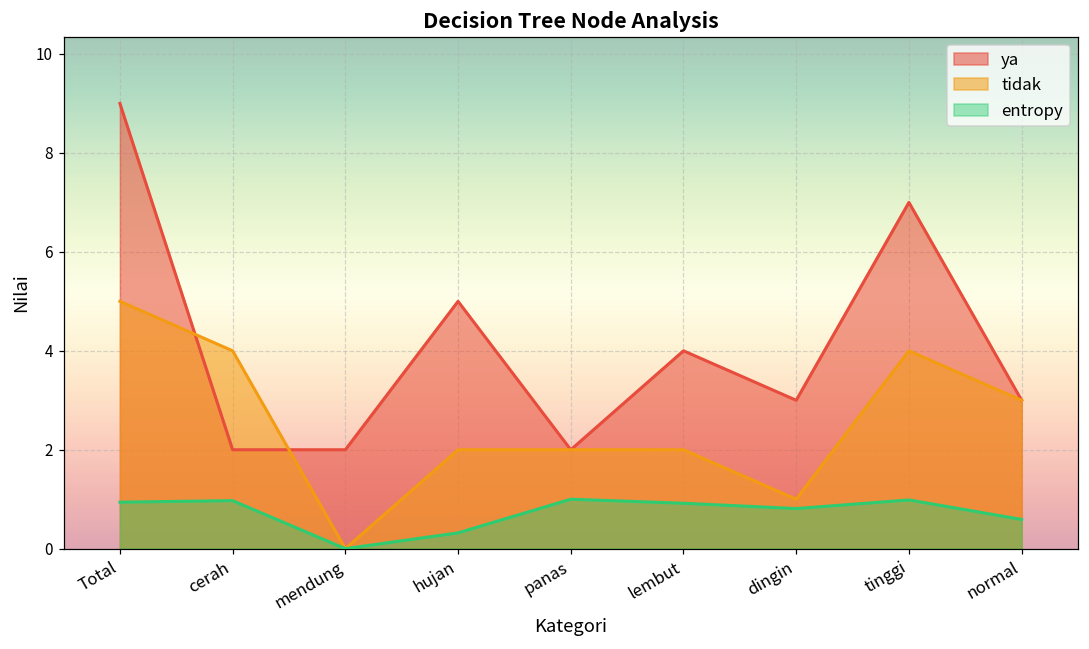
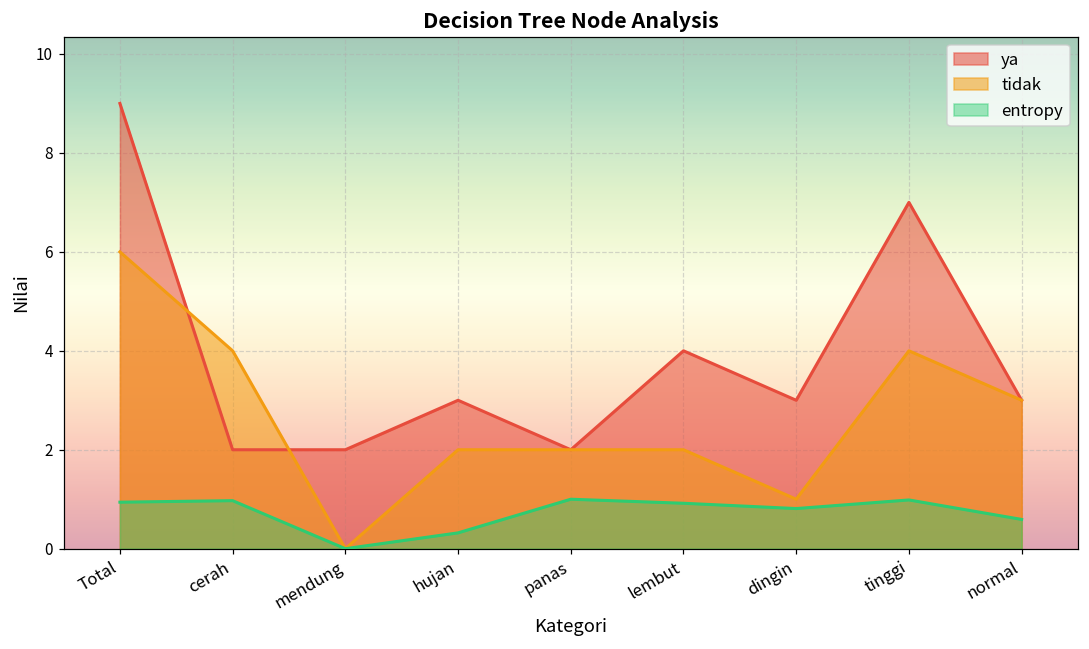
tidak, Total: 5 -> 6
ya, hujan: 5 -> 3
